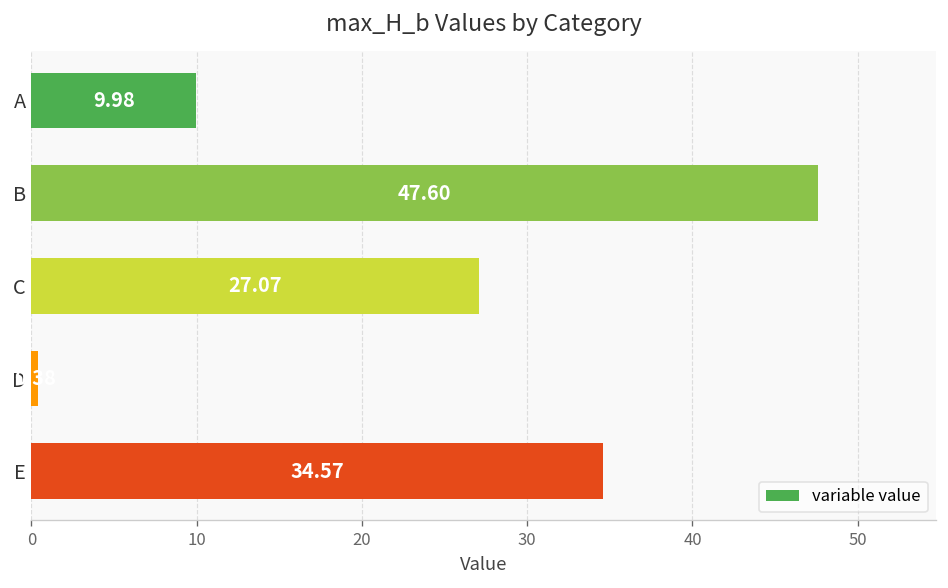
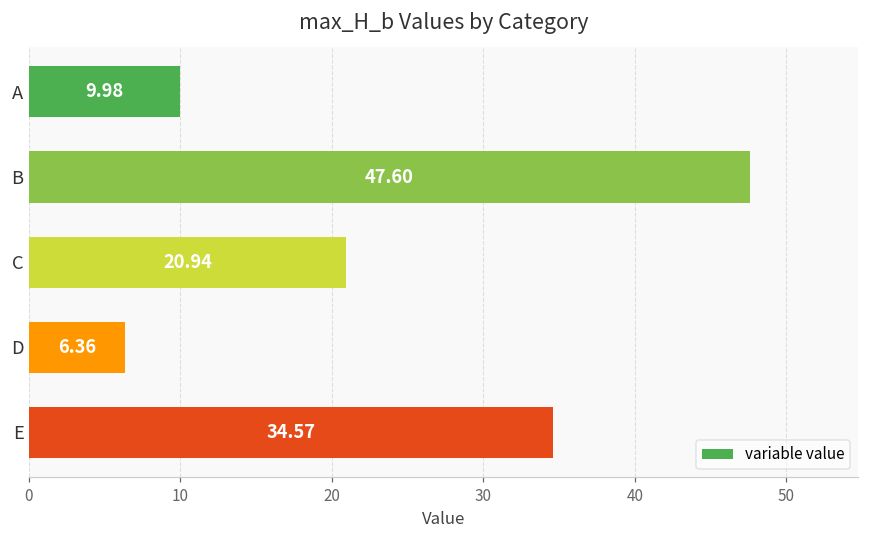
C: 27.07 -> 20.94
D: 0.4 -> 6.4
